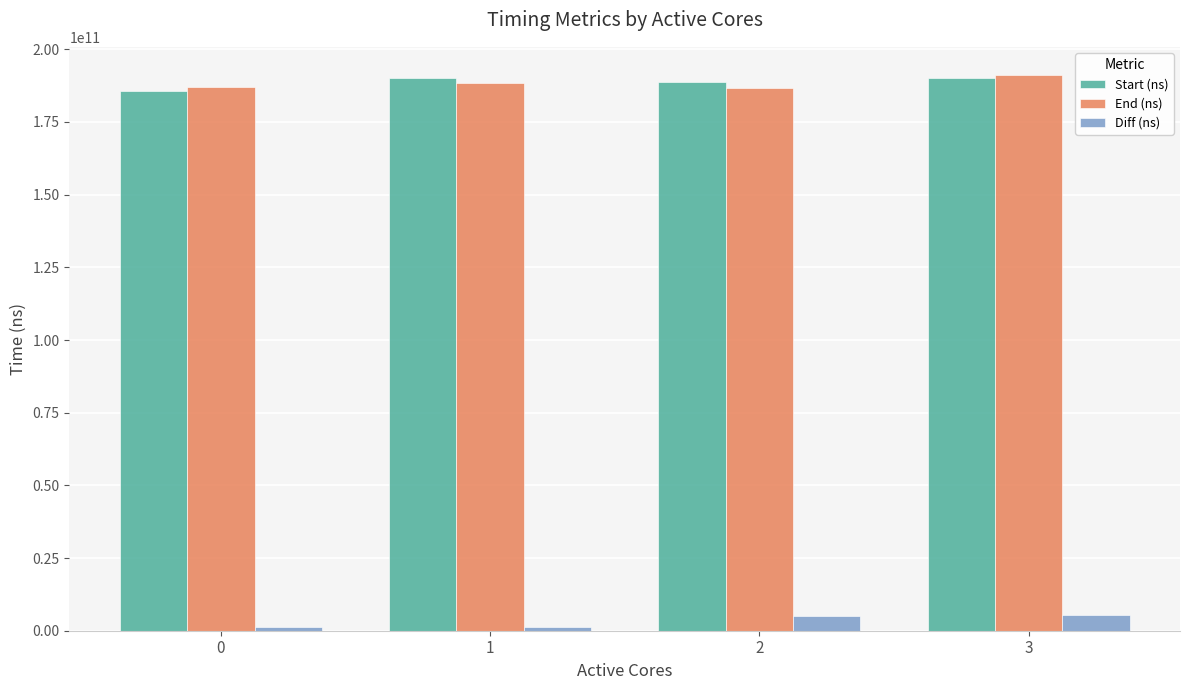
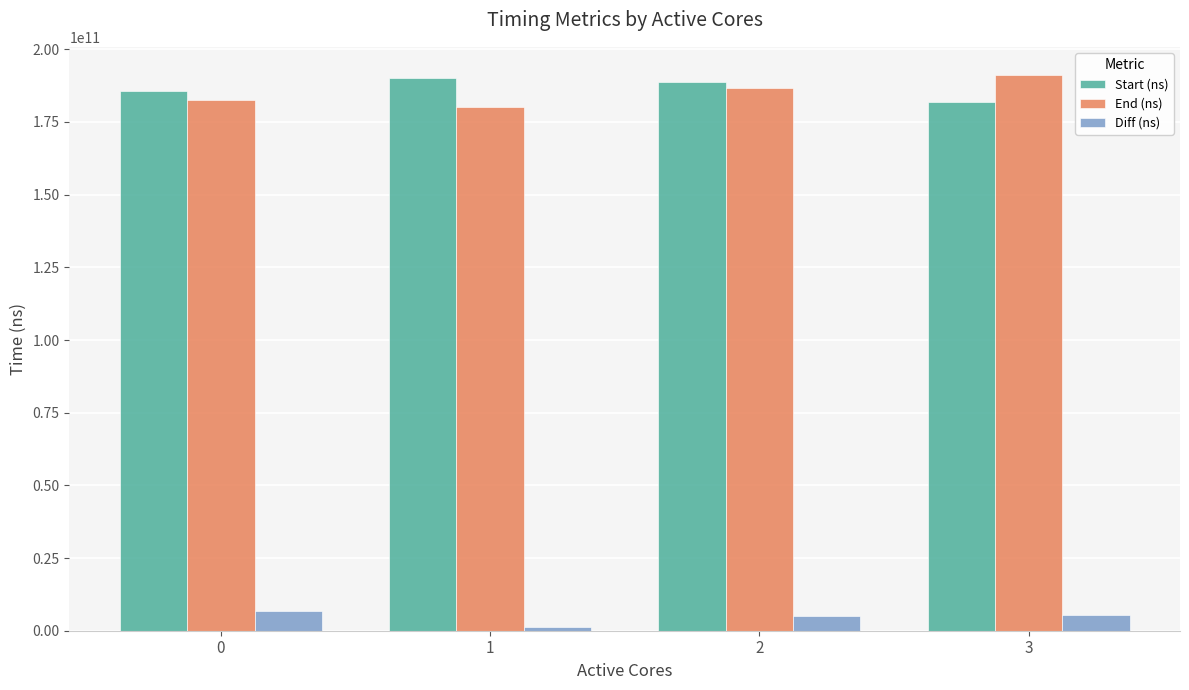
End (ns), 0: 187000000000 -> 183000000000
Diff (ns), 0: 1000000000 -> 7000000000
End (ns), 1: 188000000000 -> 180000000000
Start (ns), 3: 190000000000 -> 182000000000
